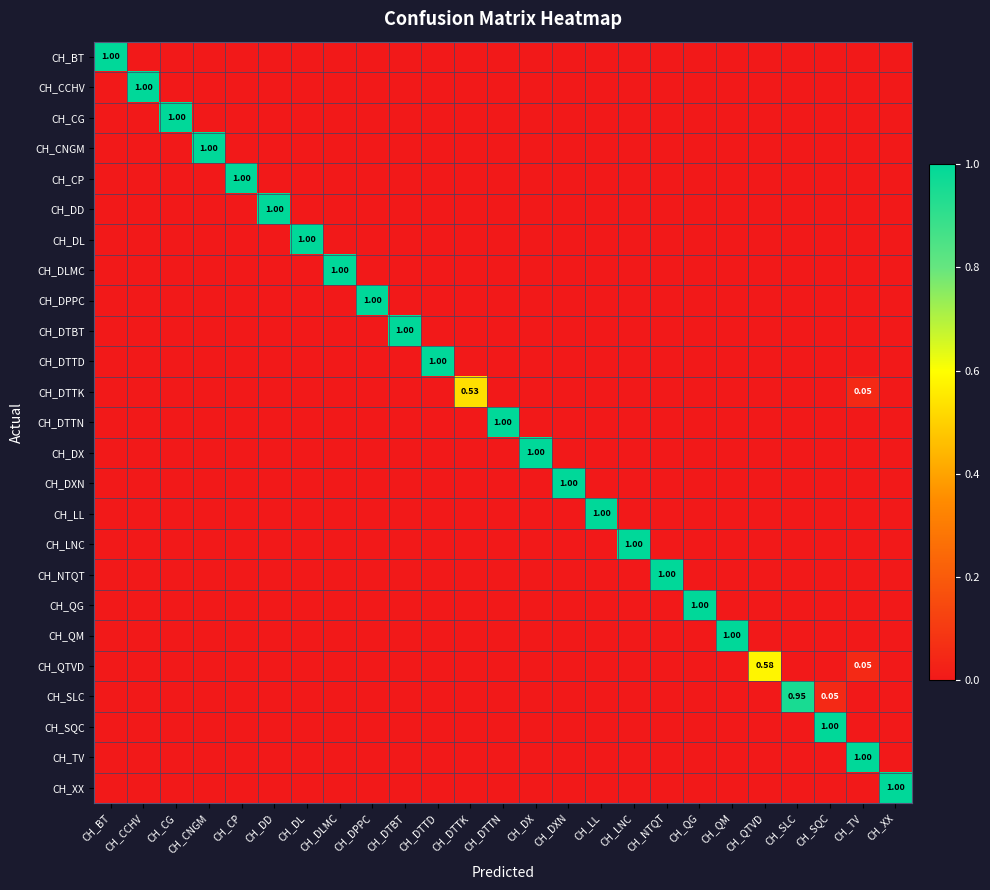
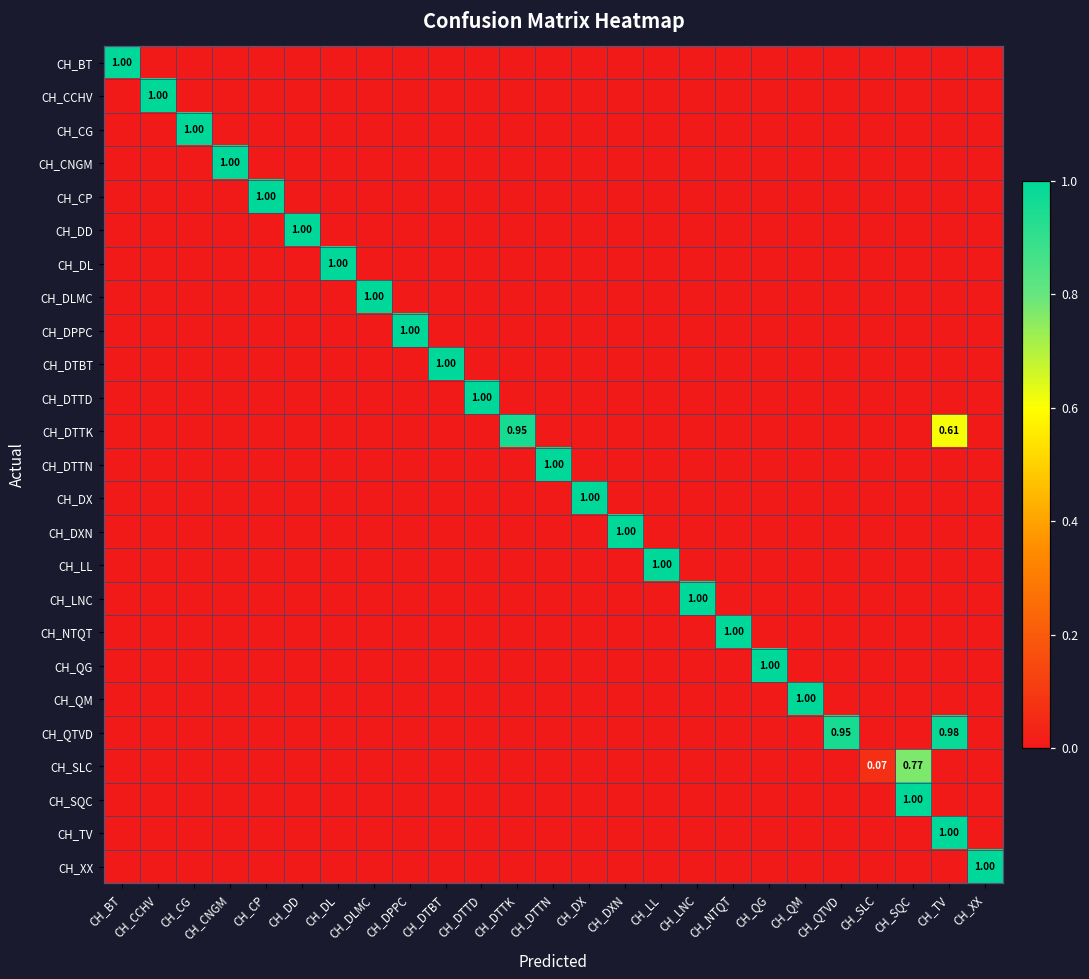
CH_DTTK, CH_DTTK: 0.53 -> 0.95
CH_DTTK, CH_TV: 0.05 -> 0.61
CH_QTVD, CH_QTVD: 0.58 -> 0.95
CH_QTVD, CH_TV: 0.05 -> 0.98
CH_SLC, CH_SLC: 0.95 -> 0.07
CH_SLC, CH_SQC: 0.05 -> 0.77
